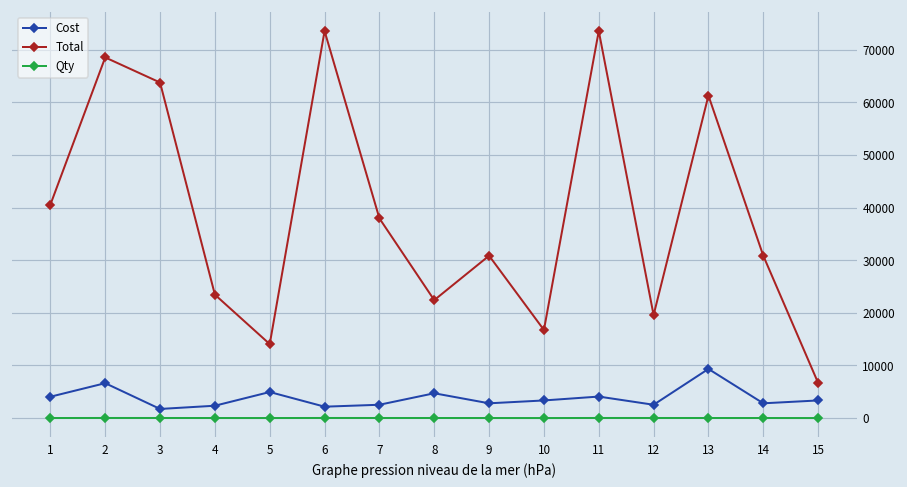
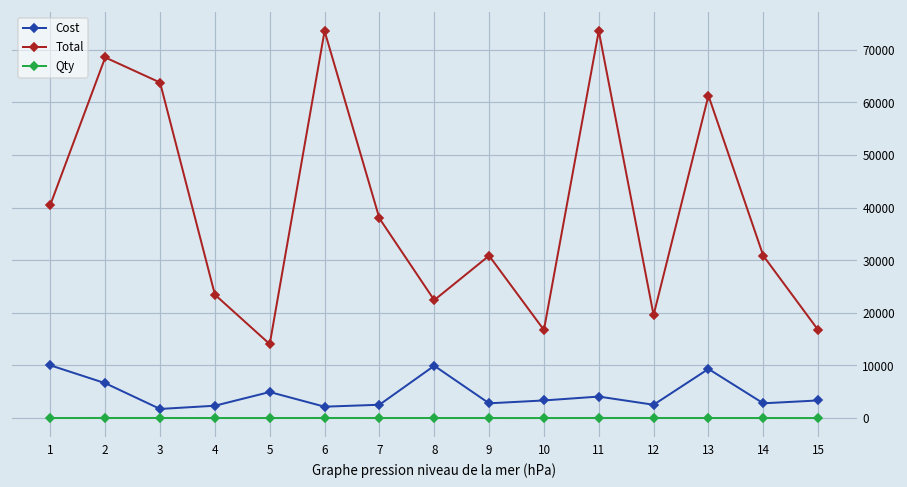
Cost, 1: 4000 -> 10000
Cost, 8: 5000 -> 10000
Total, 15: 7000 -> 17000
